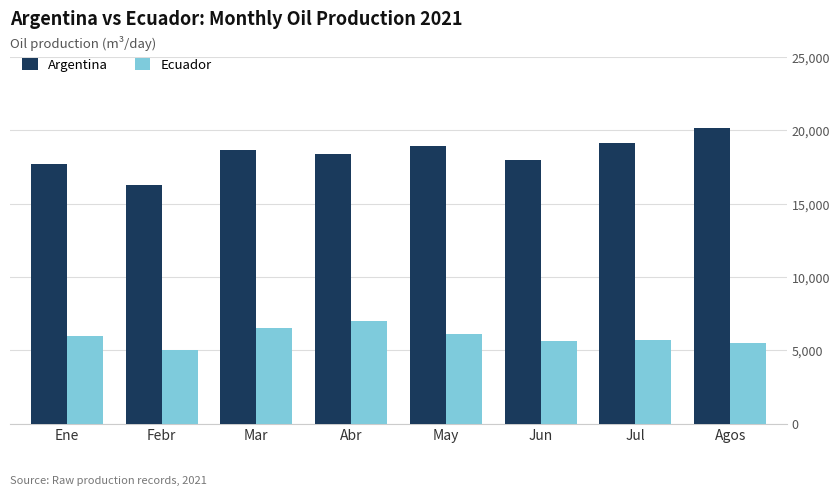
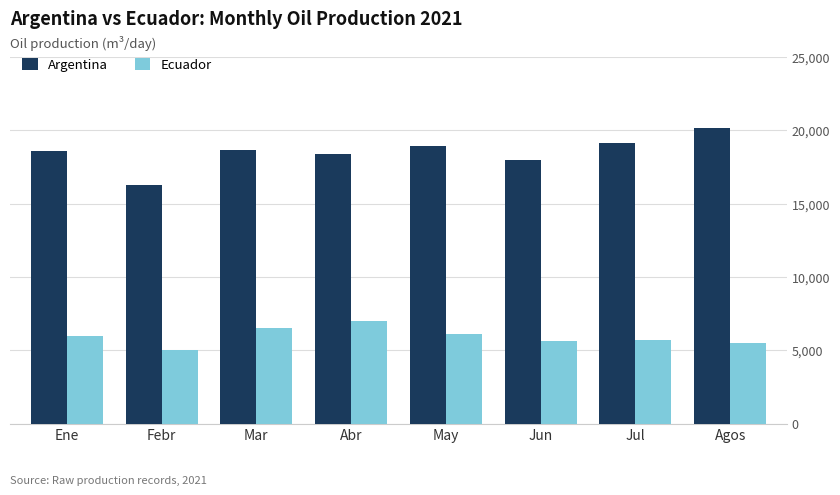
Argentina, Ene: 17,700 -> 18,600
